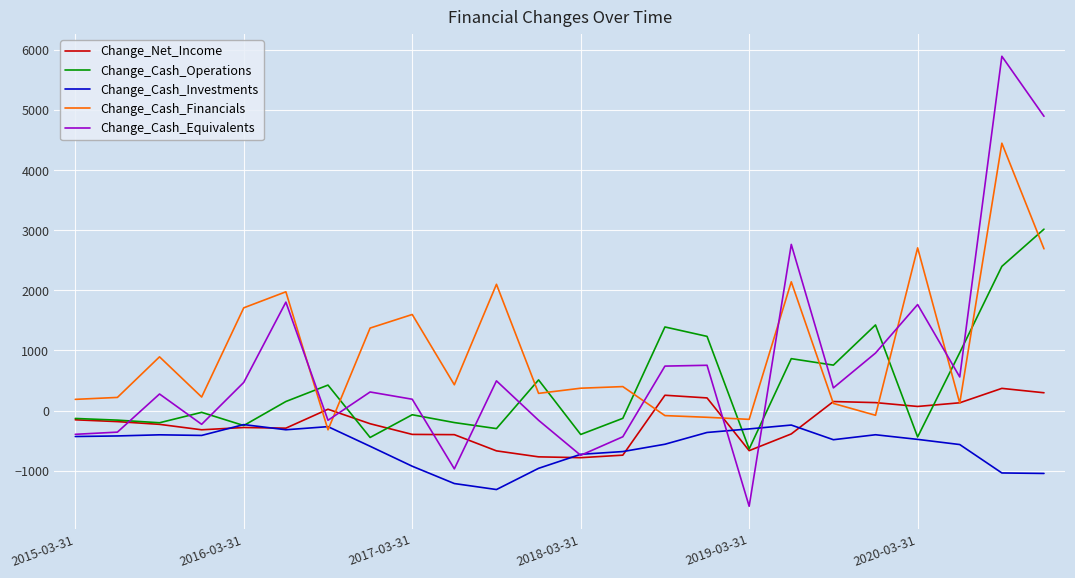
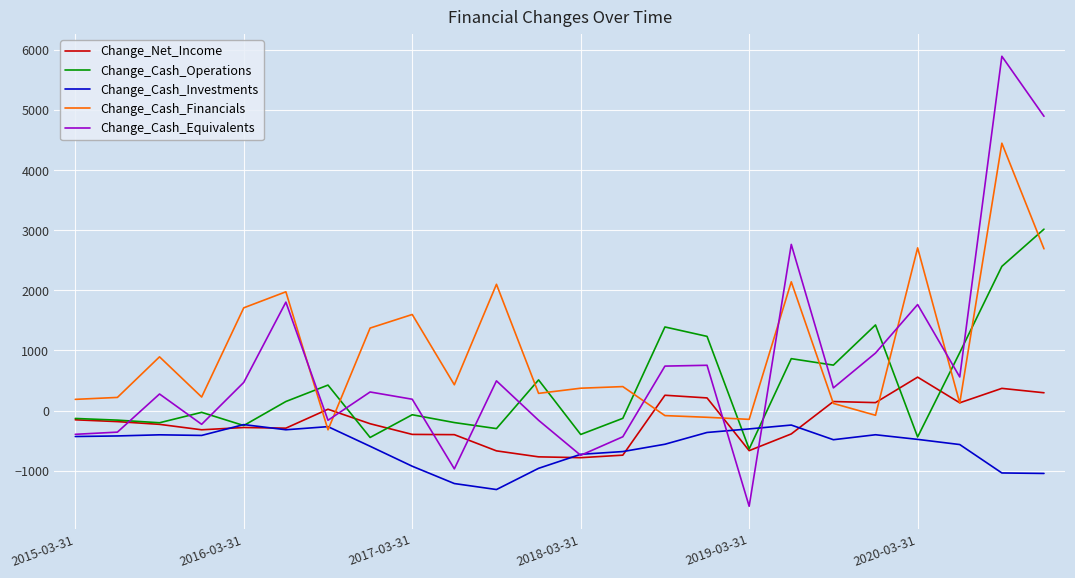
Change_Net_Income, 2020-03-31: 100 -> 600
